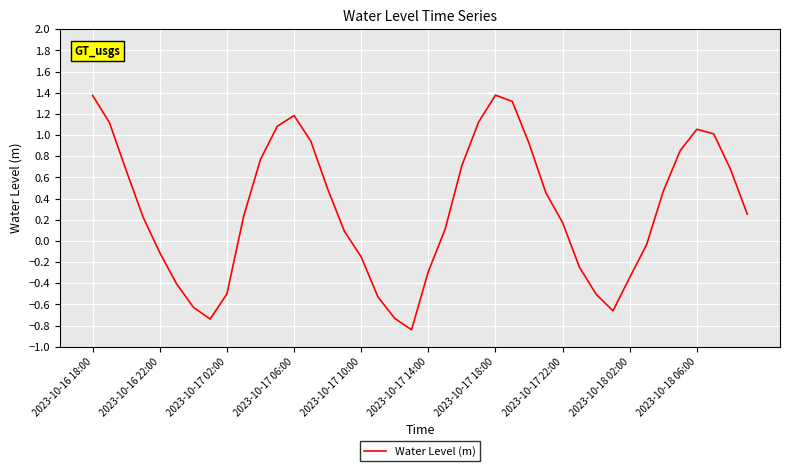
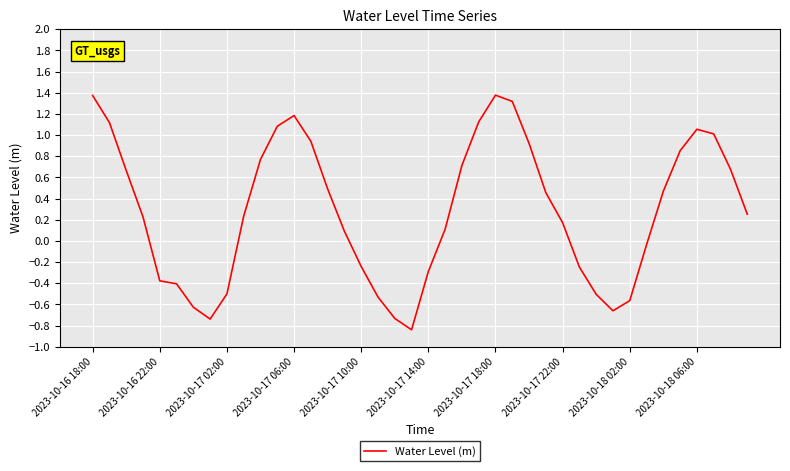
2023-10-16 22:00: -0.11 -> -0.38
2023-10-17 10:00: -0.15 -> -0.24
2023-10-18 02:00: -0.34 -> -0.56
